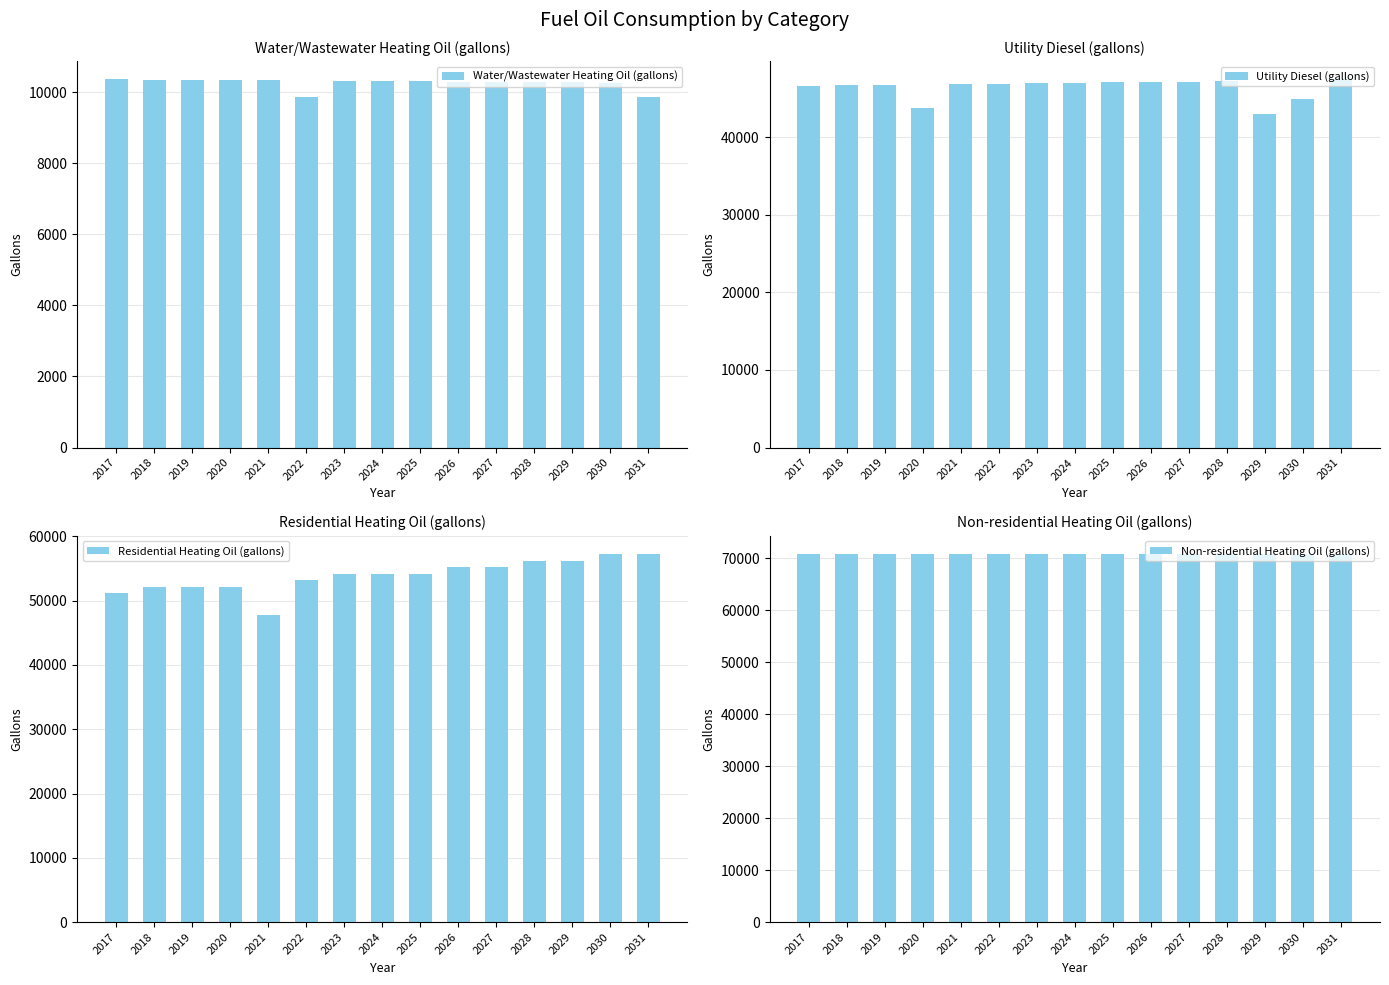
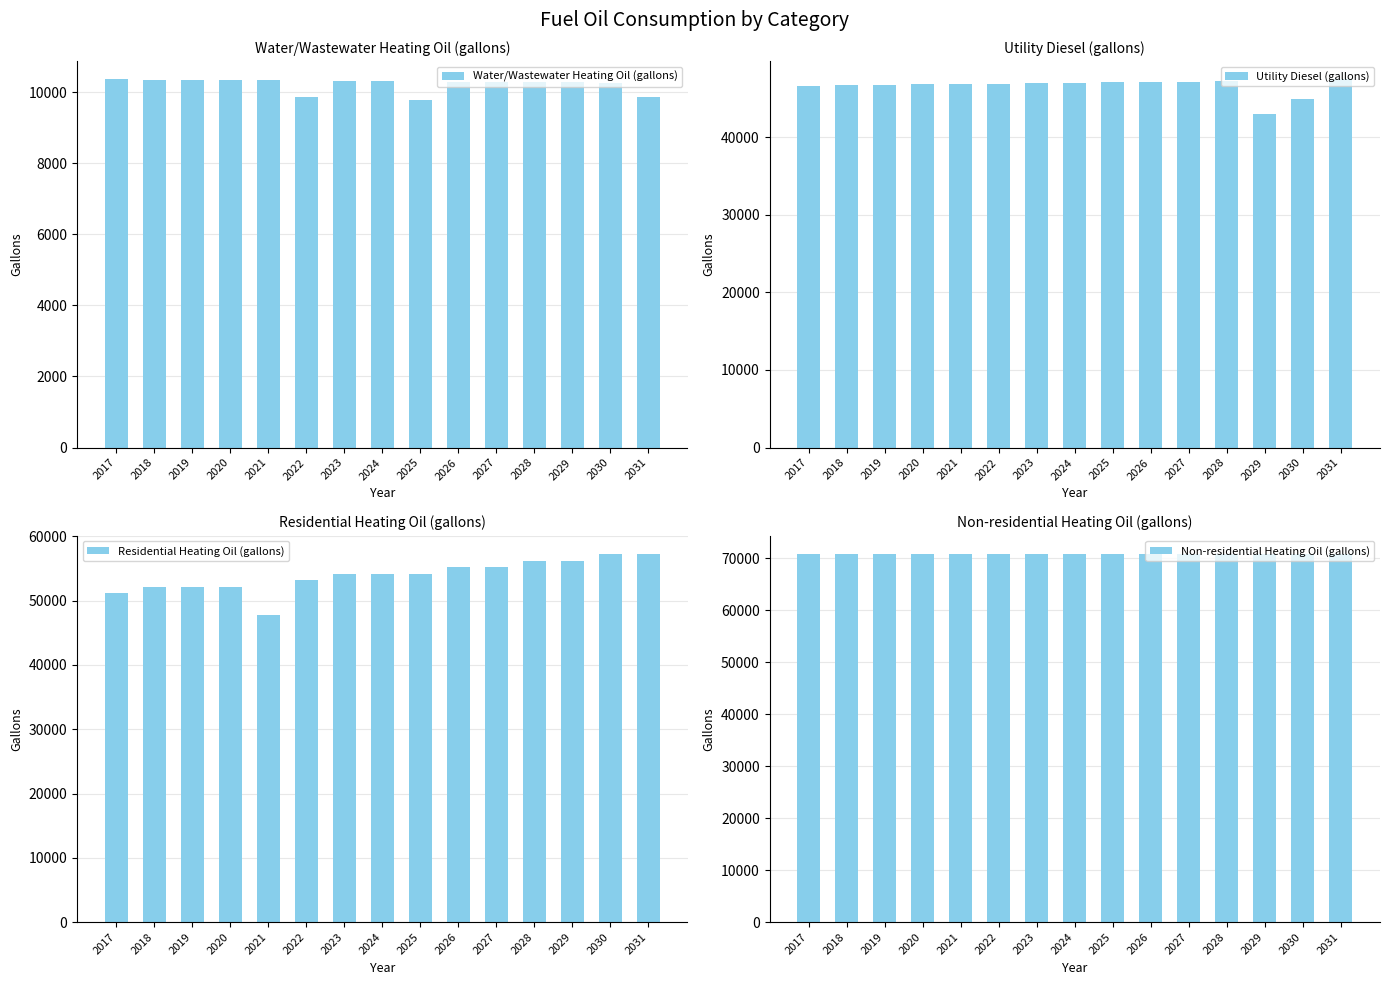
Water/Wastewater Heating Oil (gallons), 2025: 10300 -> 9800
Utility Diesel (gallons), 2020: 44000 -> 47000
